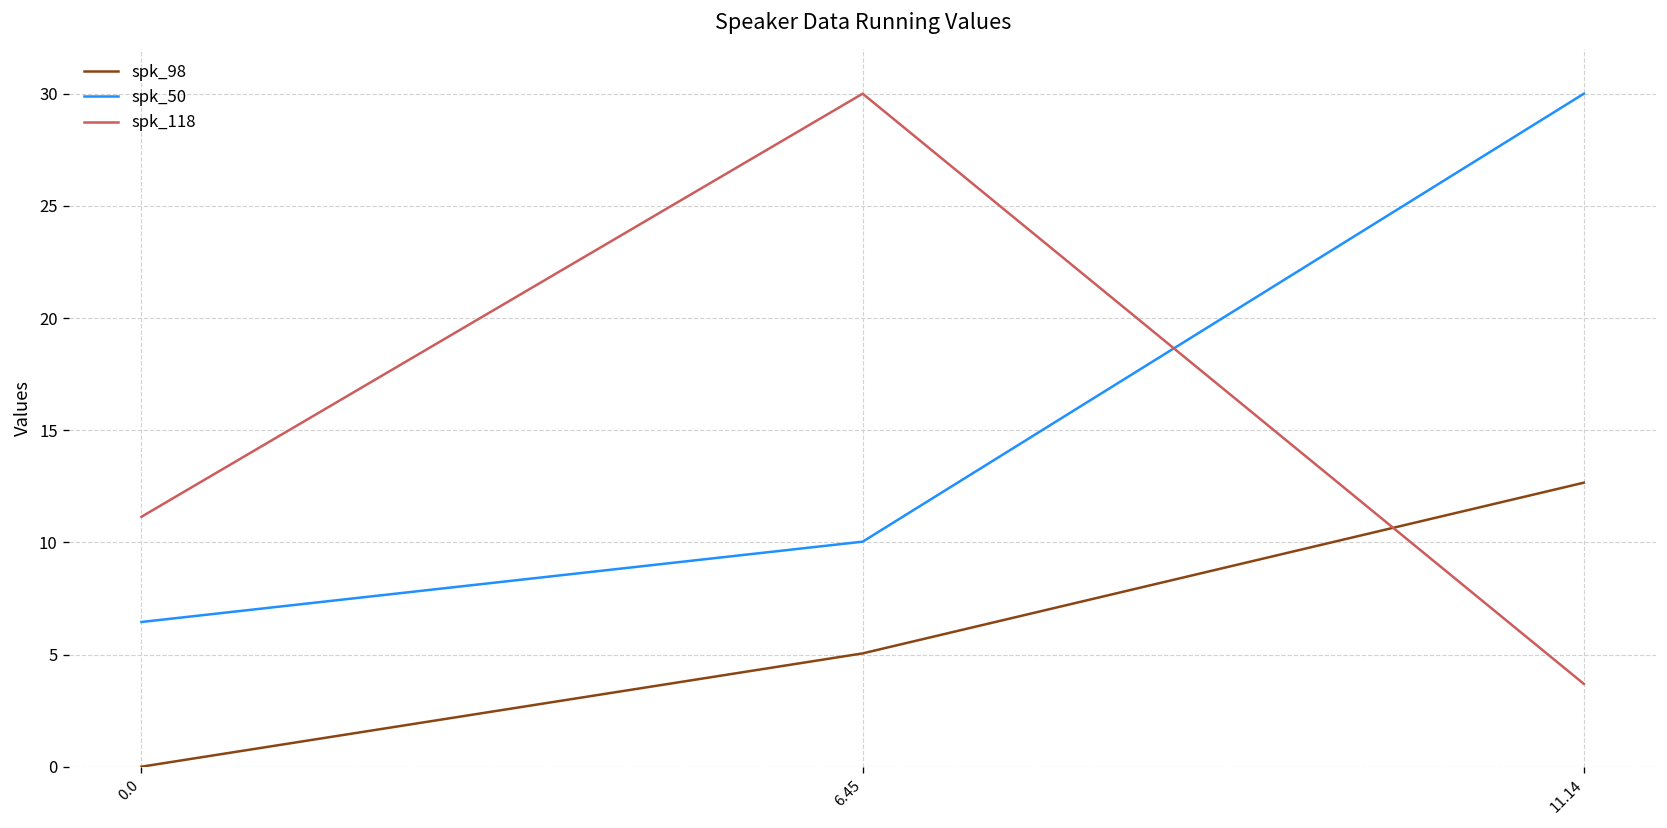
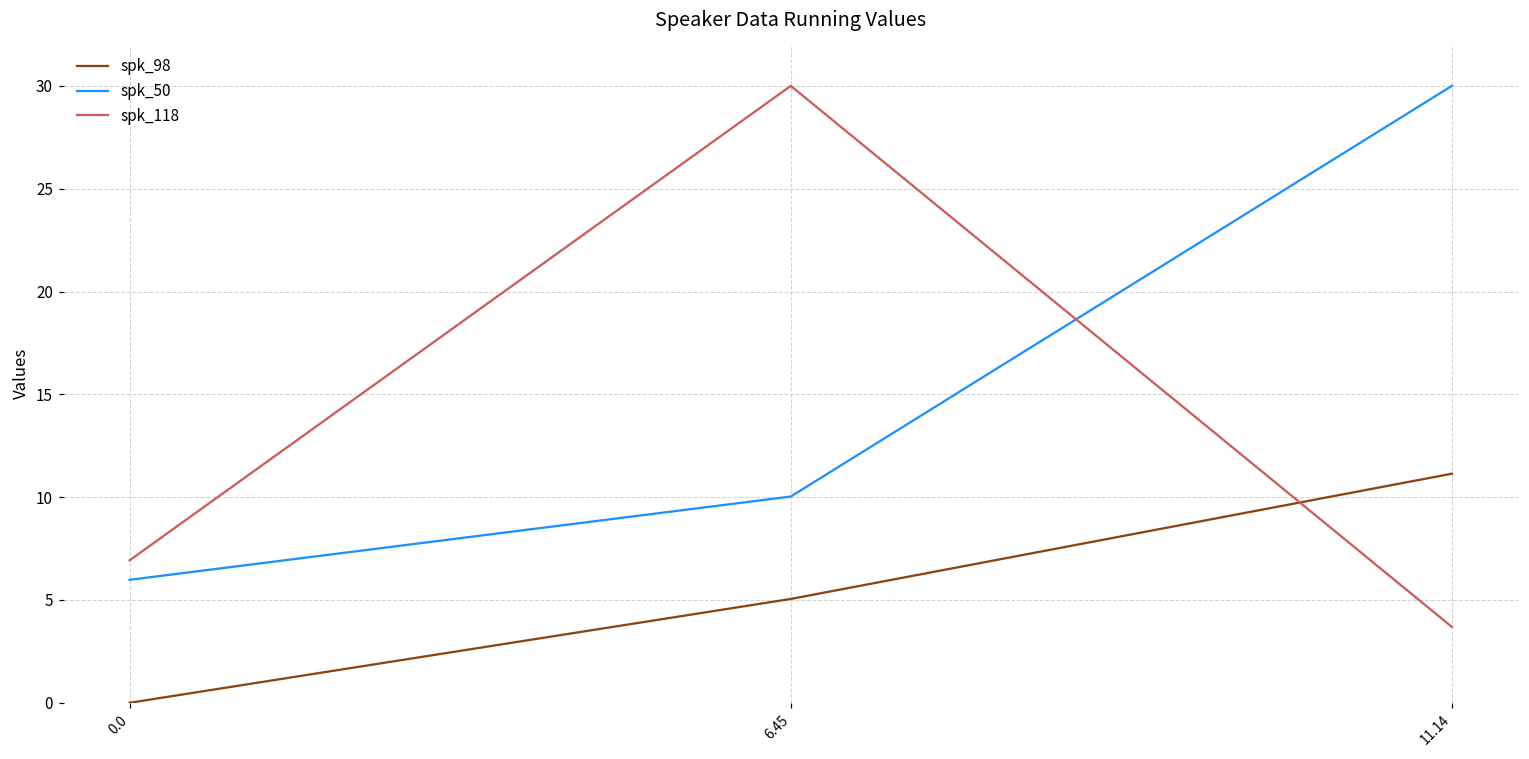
spk_50, 0.0: 6.5 -> 6.0
spk_118, 0.0: 11.1 -> 6.9
spk_98, 11.14: 12.7 -> 11.1
